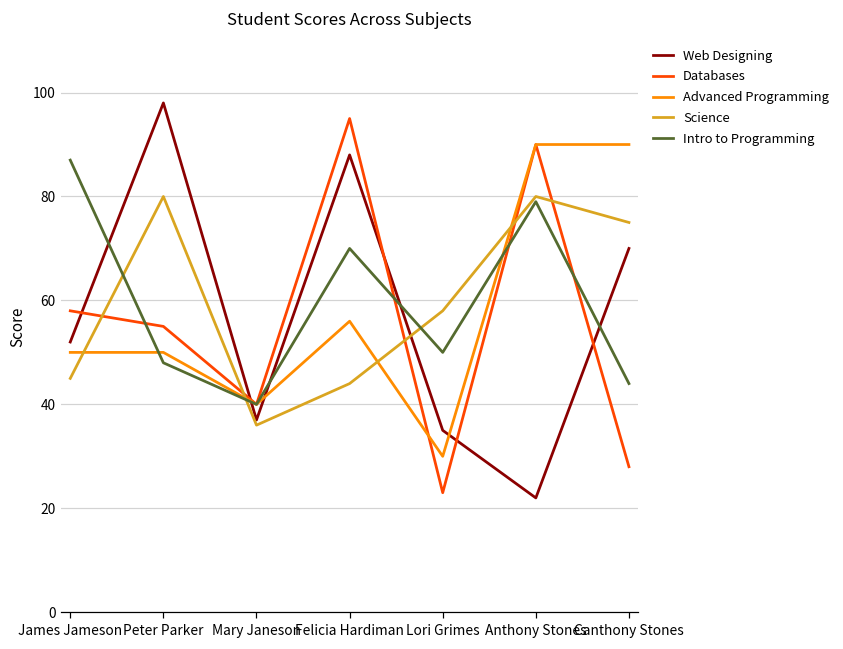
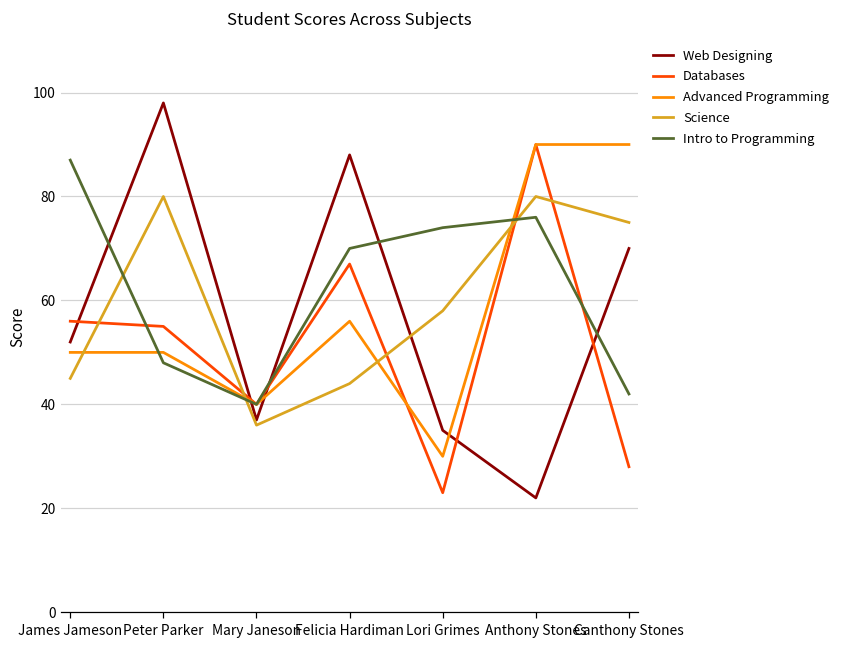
Databases, James Jameson: 58 -> 56
Databases, Felicia Hardiman: 95 -> 67
Intro to Programming, Lori Grimes: 50 -> 74
Intro to Programming, Anthony Stones: 79 -> 76
Intro to Programming, Canthony Stones: 44 -> 42
